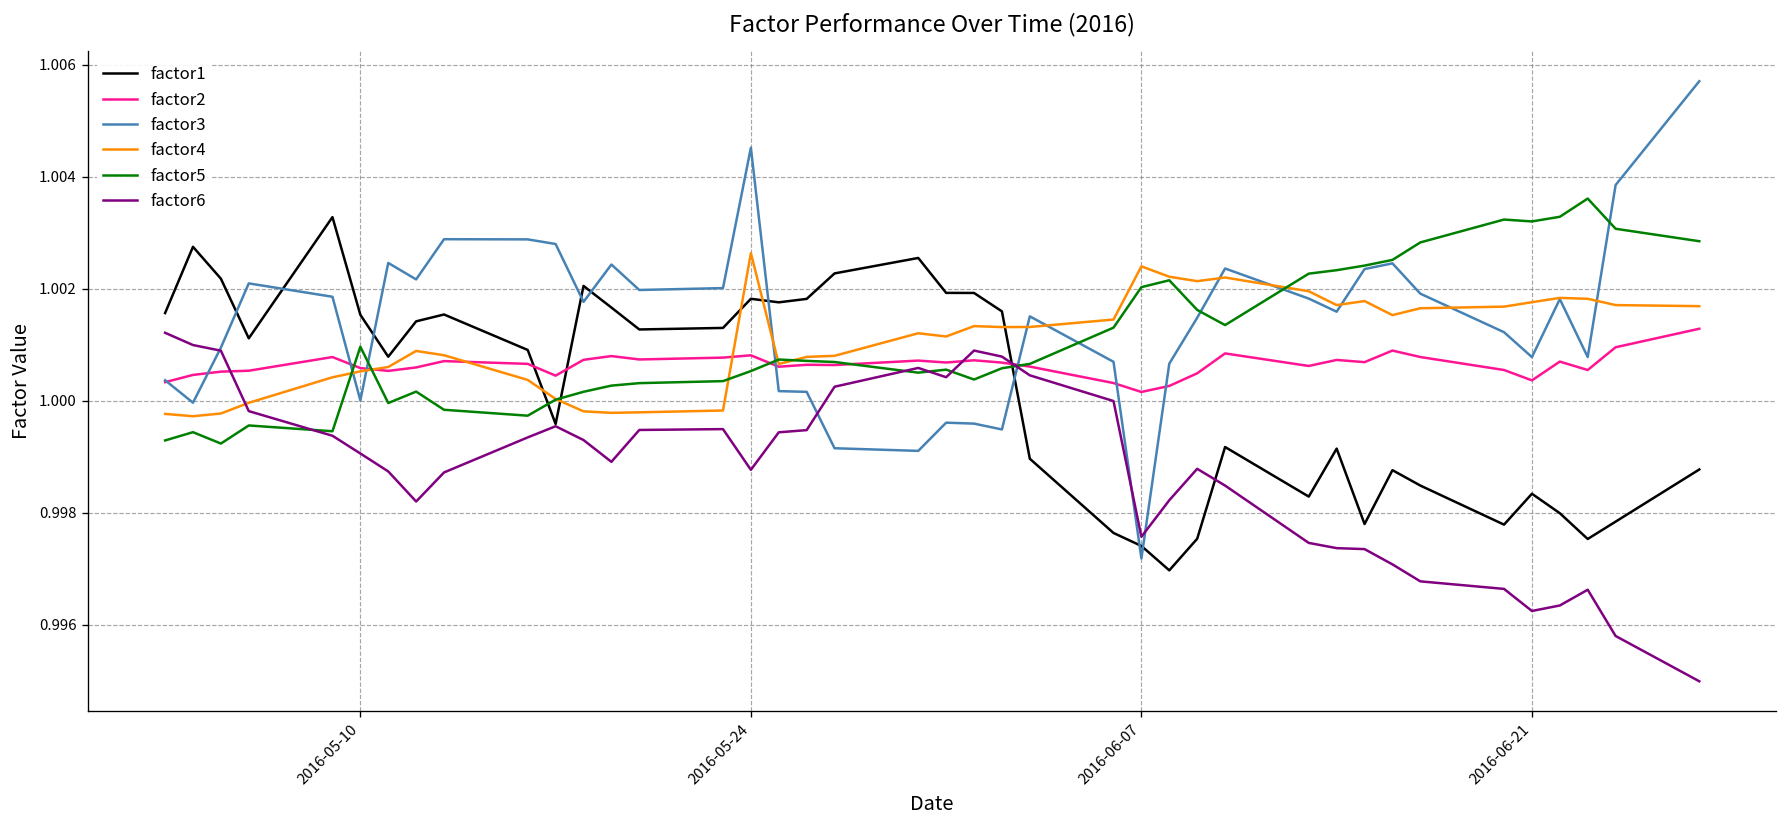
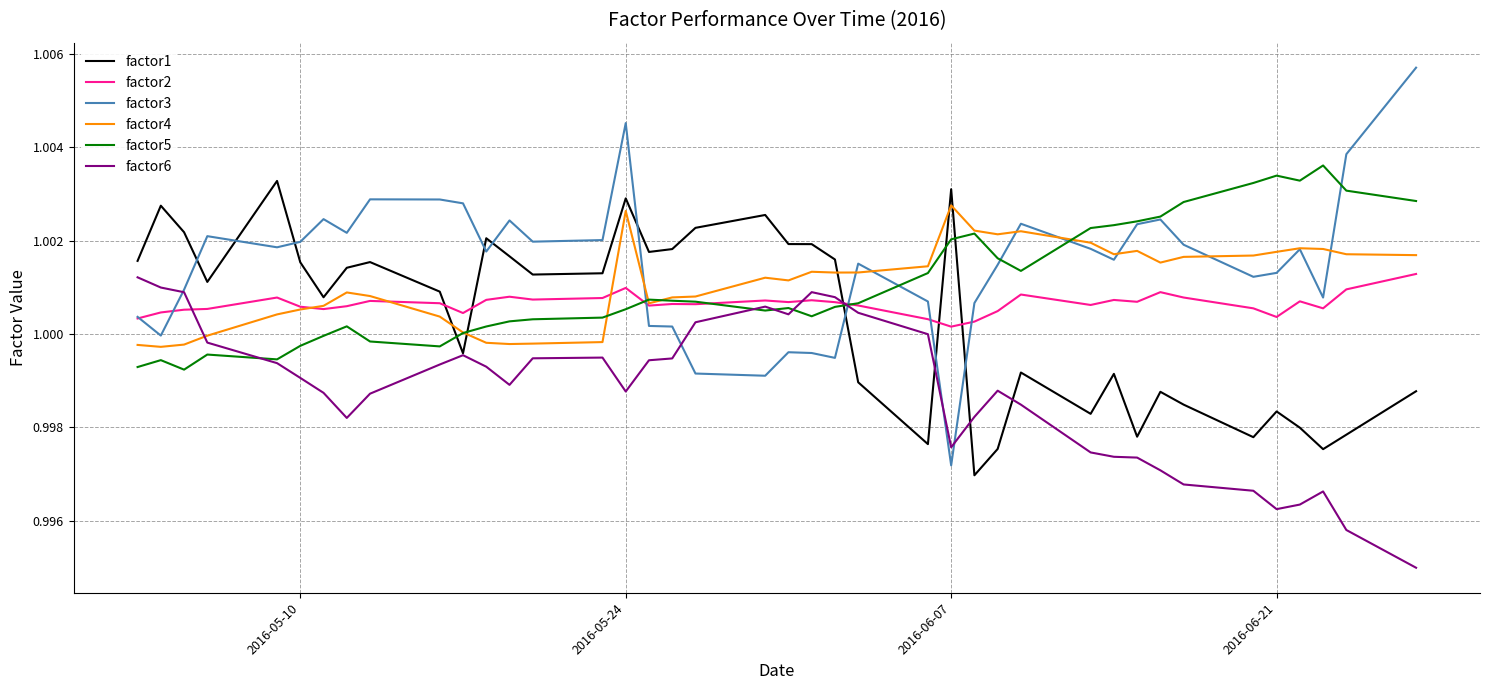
factor3, 2016-05-10: 1.0000 -> 1.0020
factor5, 2016-05-10: 1.0010 -> 0.9997
factor1, 2016-05-24: 1.0018 -> 1.0029
factor2, 2016-05-24: 1.0008 -> 1.0010
factor1, 2016-06-07: 0.9974 -> 1.0031
factor4, 2016-06-07: 1.0024 -> 1.0028
factor3, 2016-06-21: 1.0008 -> 1.0013
factor5, 2016-06-21: 1.0032 -> 1.0034
